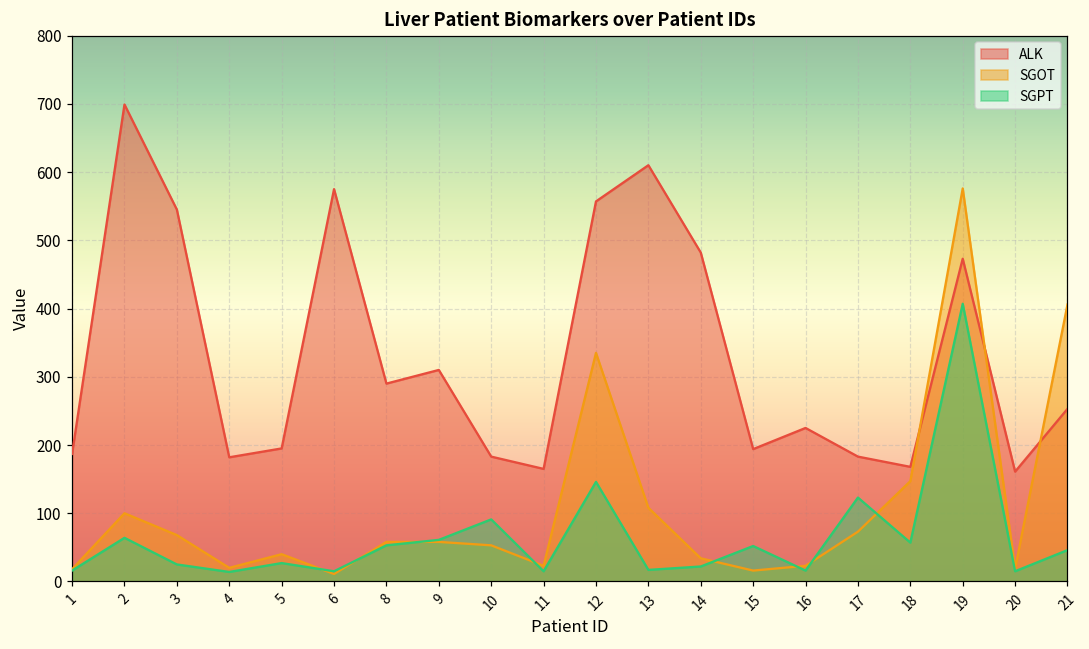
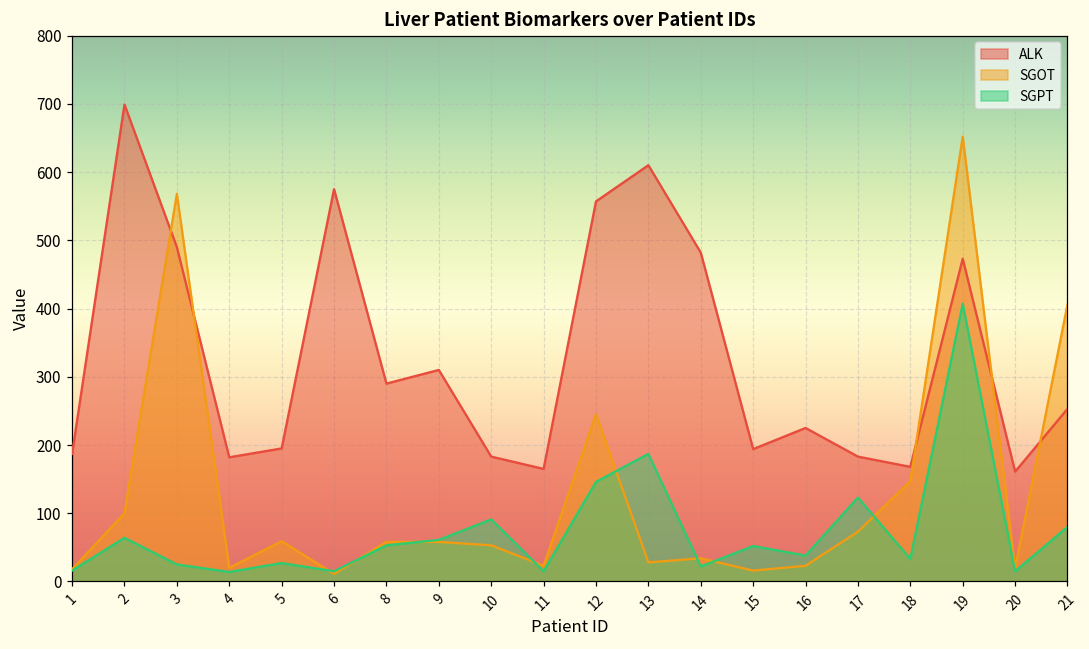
ALK, 3: 550 -> 490
SGOT, 3: 70 -> 570
SGOT, 5: 40 -> 60
SGOT, 12: 340 -> 250
SGOT, 13: 110 -> 30
SGPT, 13: 20 -> 190
SGPT, 16: 20 -> 40
SGPT, 18: 60 -> 30
SGOT, 19: 580 -> 650
SGPT, 21: 50 -> 80
